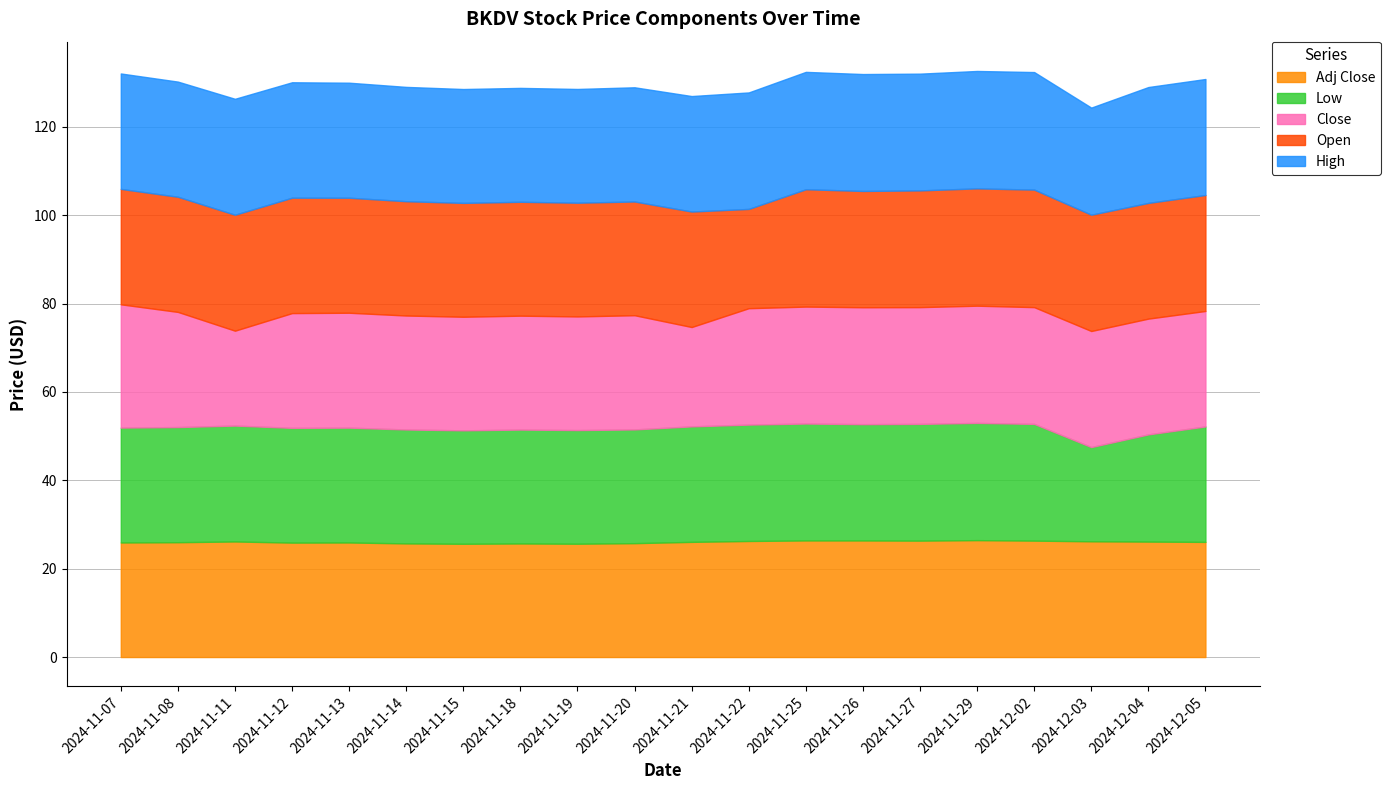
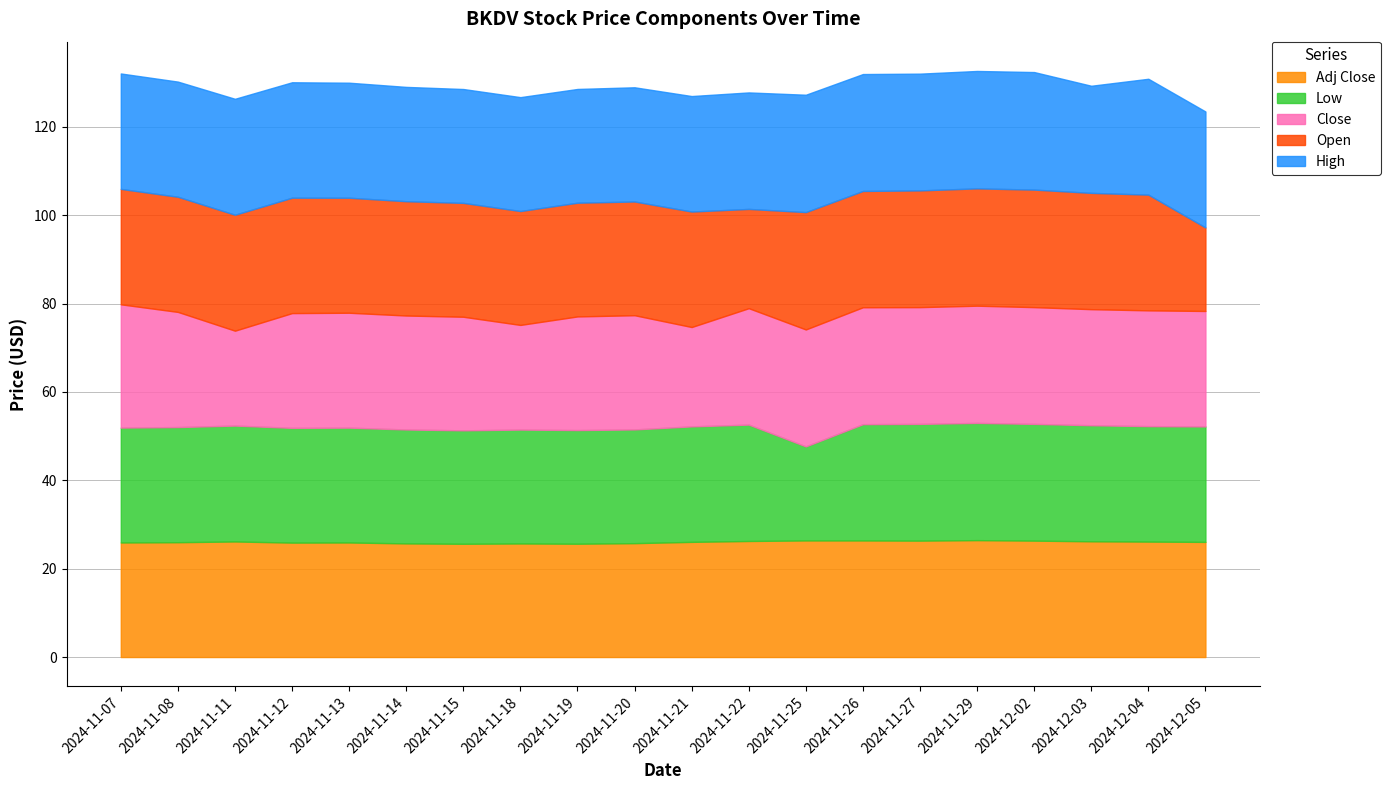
Close, 2024-11-18: 26 -> 24
Low, 2024-11-25: 26 -> 21
Low, 2024-12-03: 21 -> 26
Low, 2024-12-04: 24 -> 26
Open, 2024-12-05: 26 -> 19
